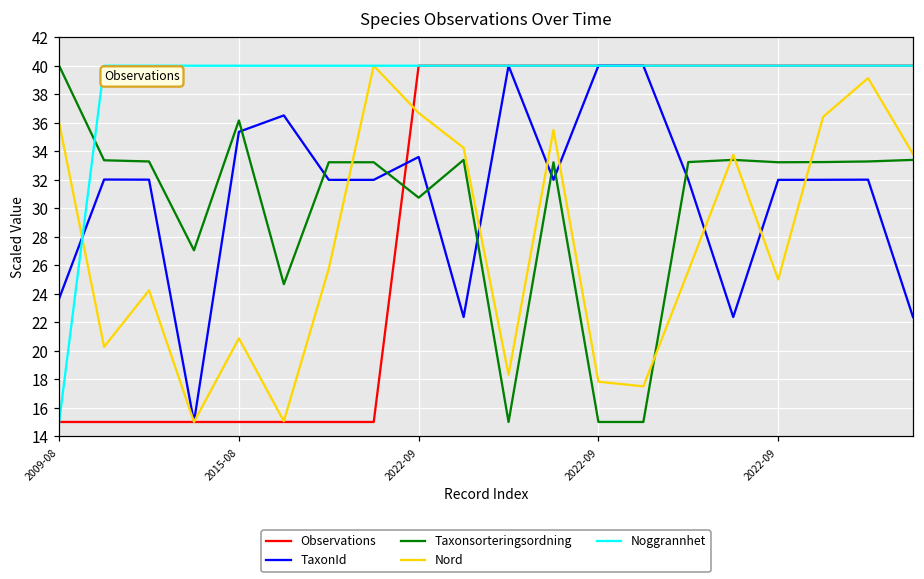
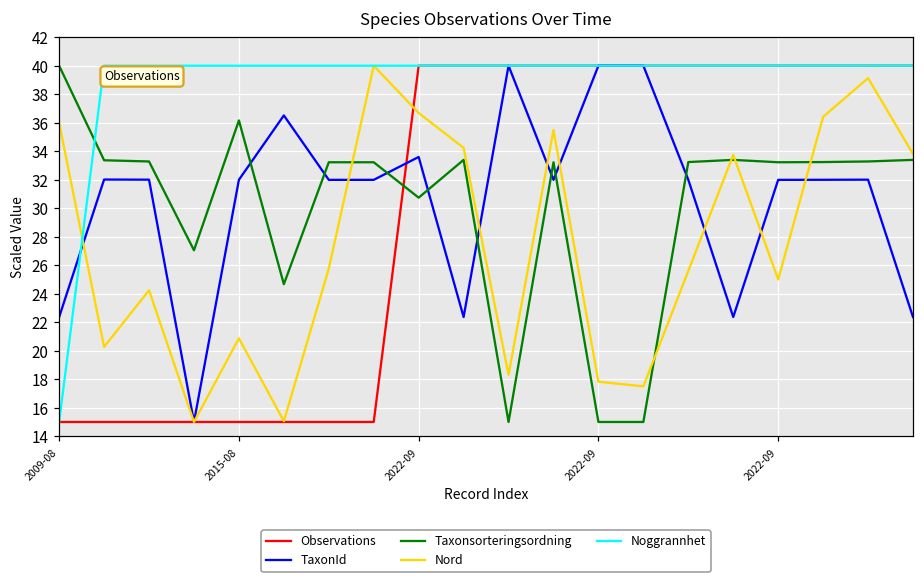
TaxonId, 2009-08: 23.7 -> 22.4
TaxonId, 2015-08: 35.4 -> 32.0
